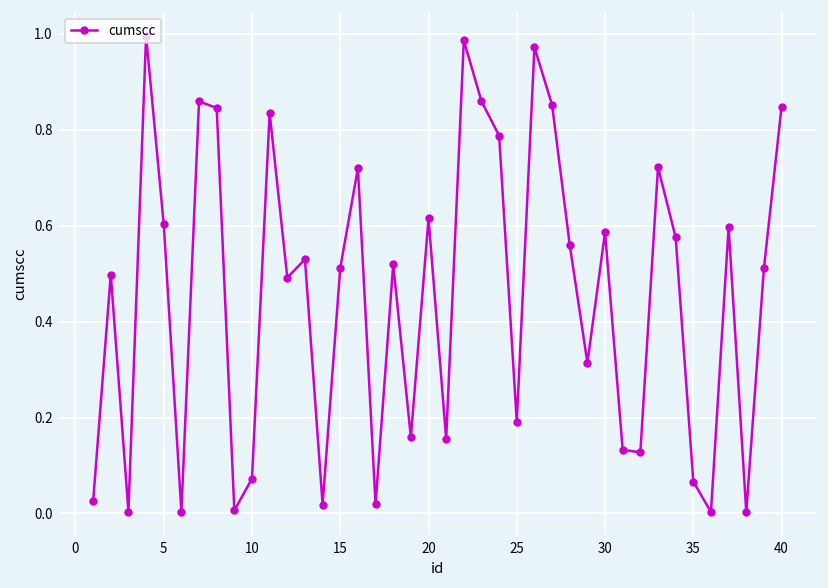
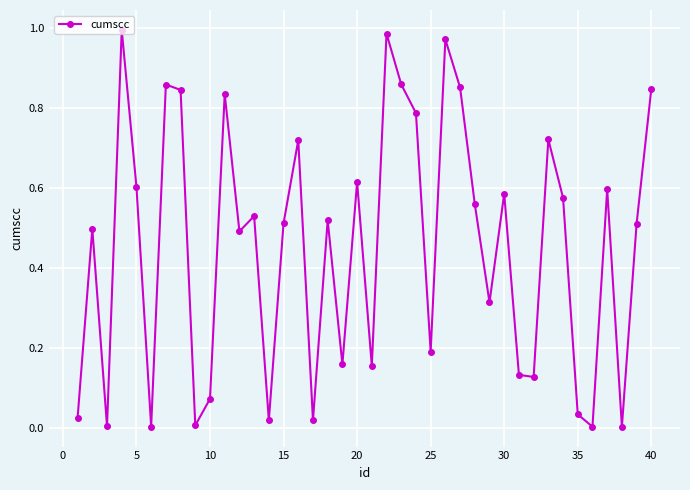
35: 0.07 -> 0.03
